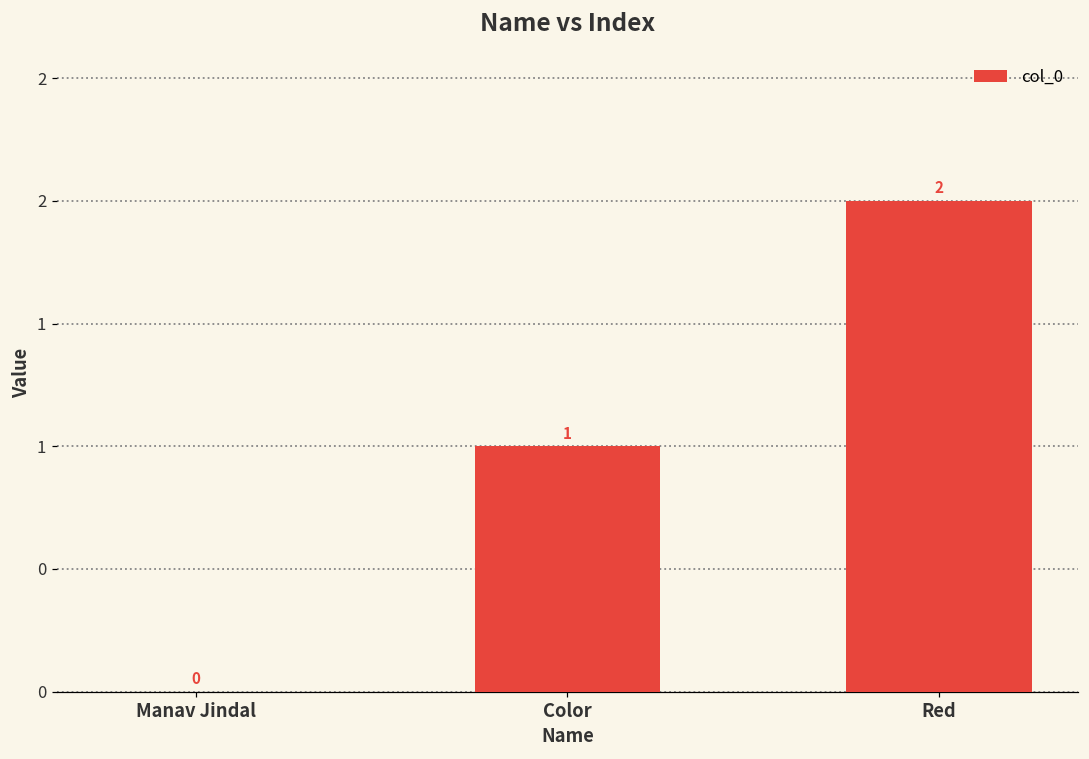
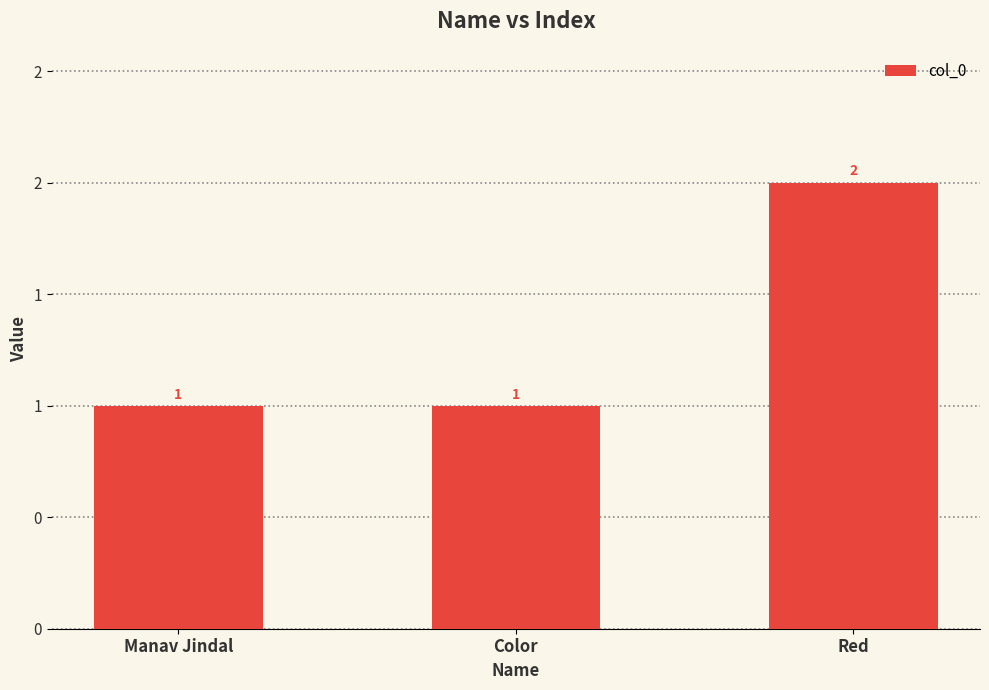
Manav Jindal: 0 -> 1
